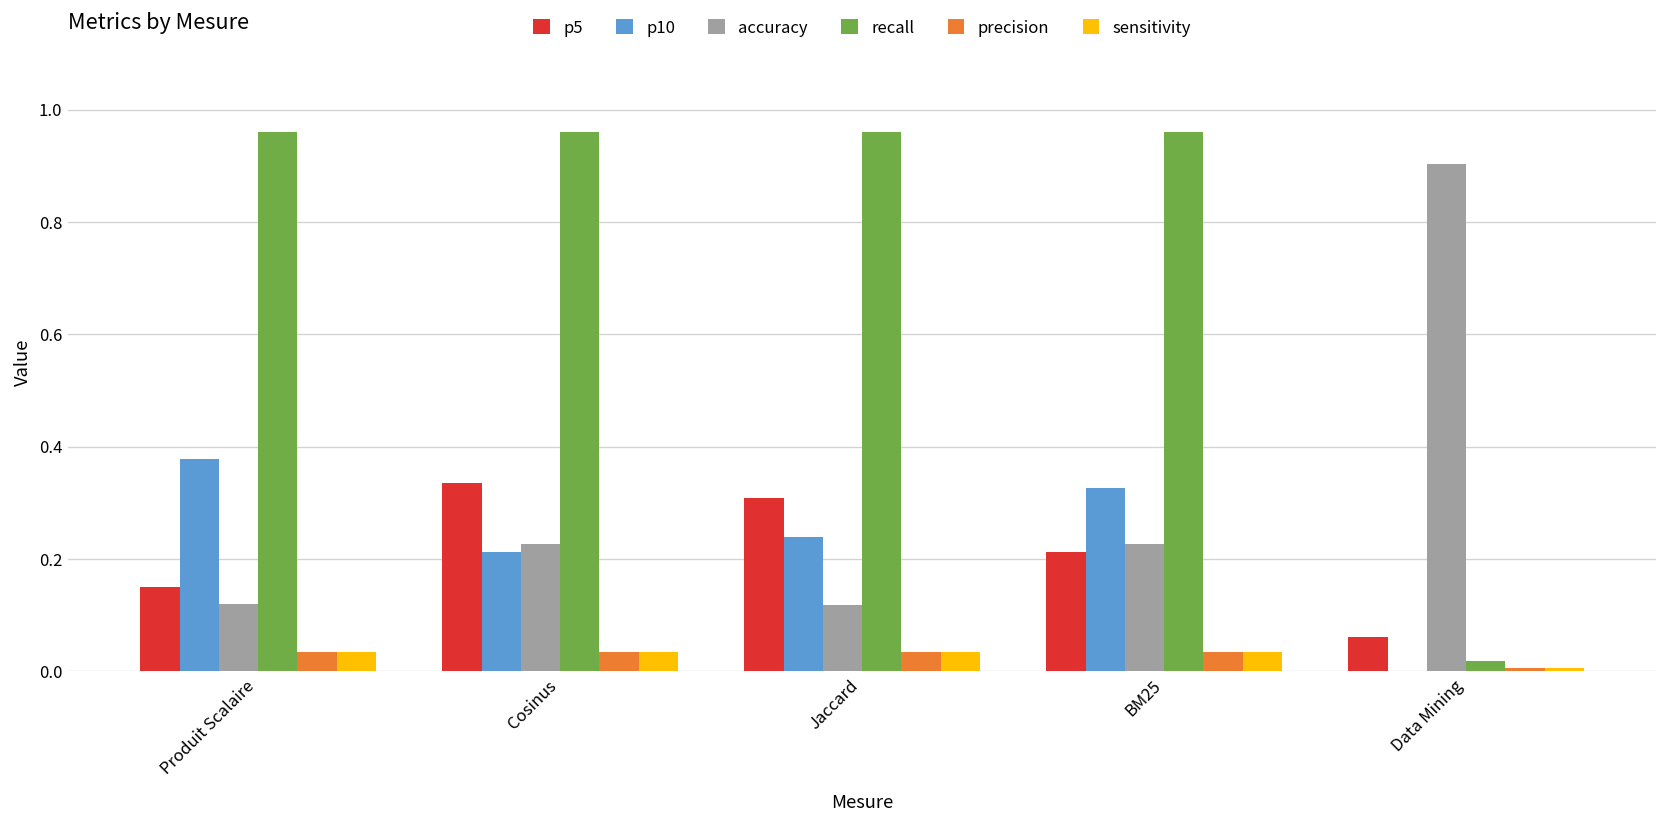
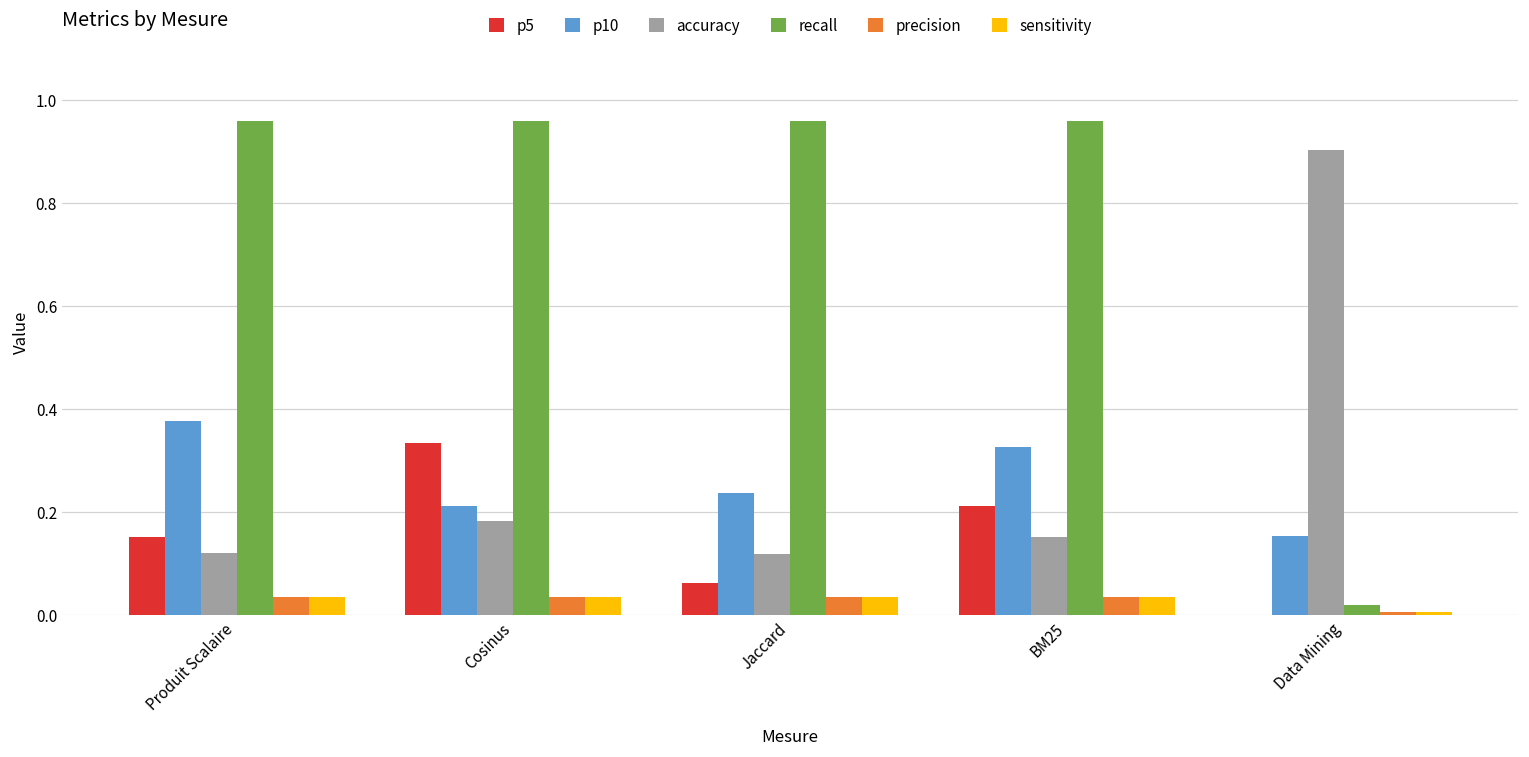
accuracy, Cosinus: 0.23 -> 0.18
p5, Jaccard: 0.31 -> 0.06
accuracy, BM25: 0.23 -> 0.15
p5, Data Mining: 0.06 -> 0.00
p10, Data Mining: 0.00 -> 0.15
